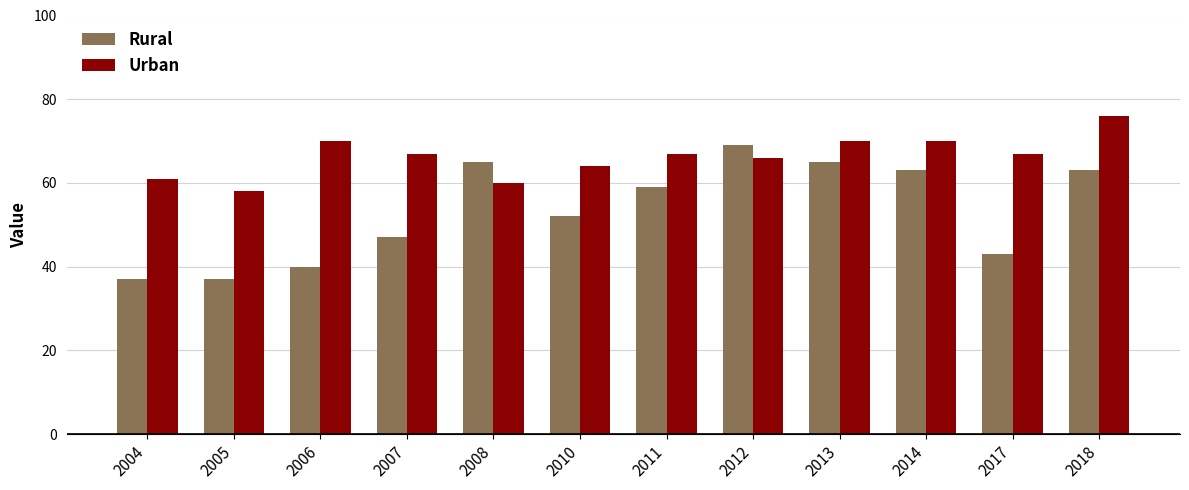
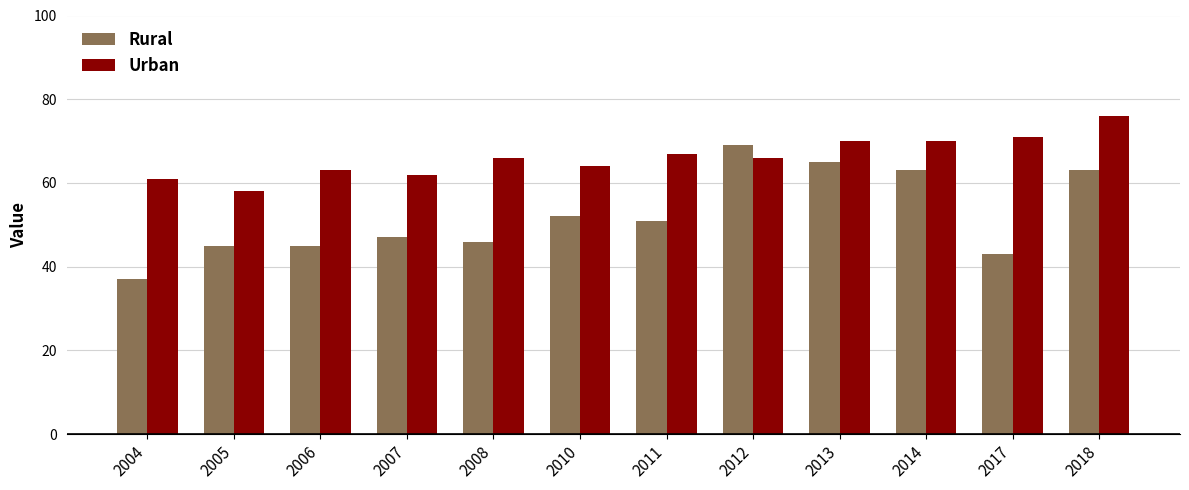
Rural, 2005: 37 -> 45
Rural, 2006: 40 -> 45
Urban, 2006: 70 -> 63
Urban, 2007: 67 -> 62
Rural, 2008: 65 -> 46
Urban, 2008: 60 -> 66
Rural, 2011: 59 -> 51
Urban, 2017: 67 -> 71
